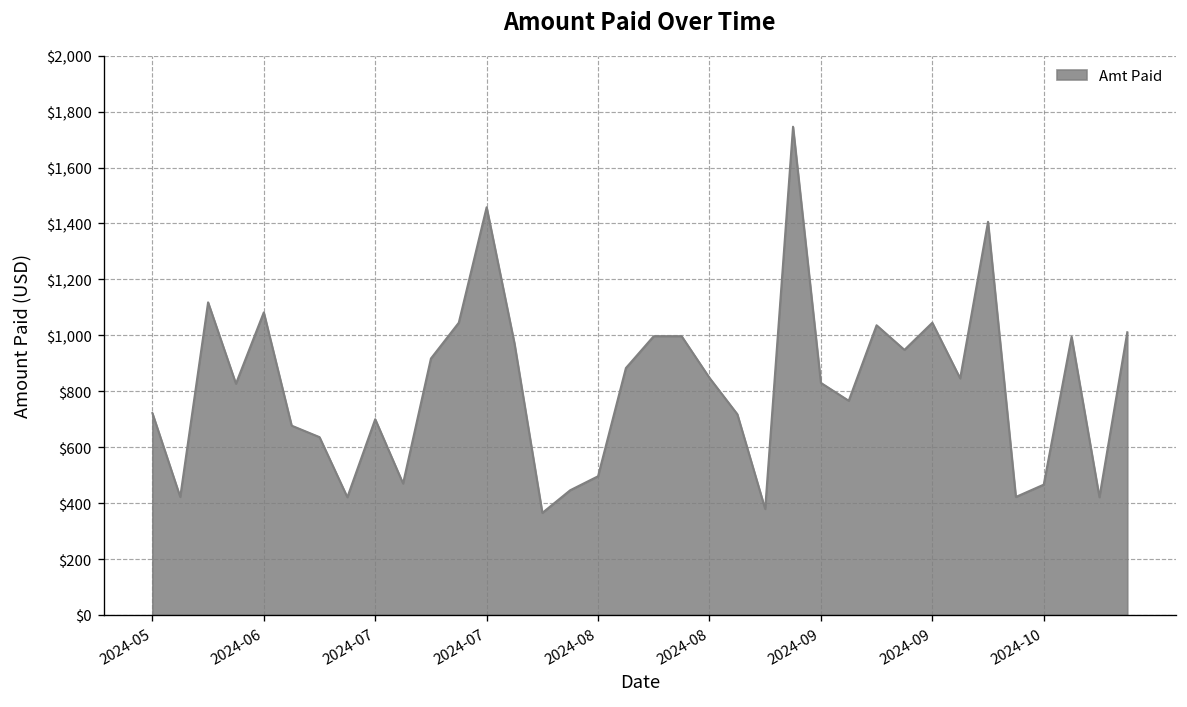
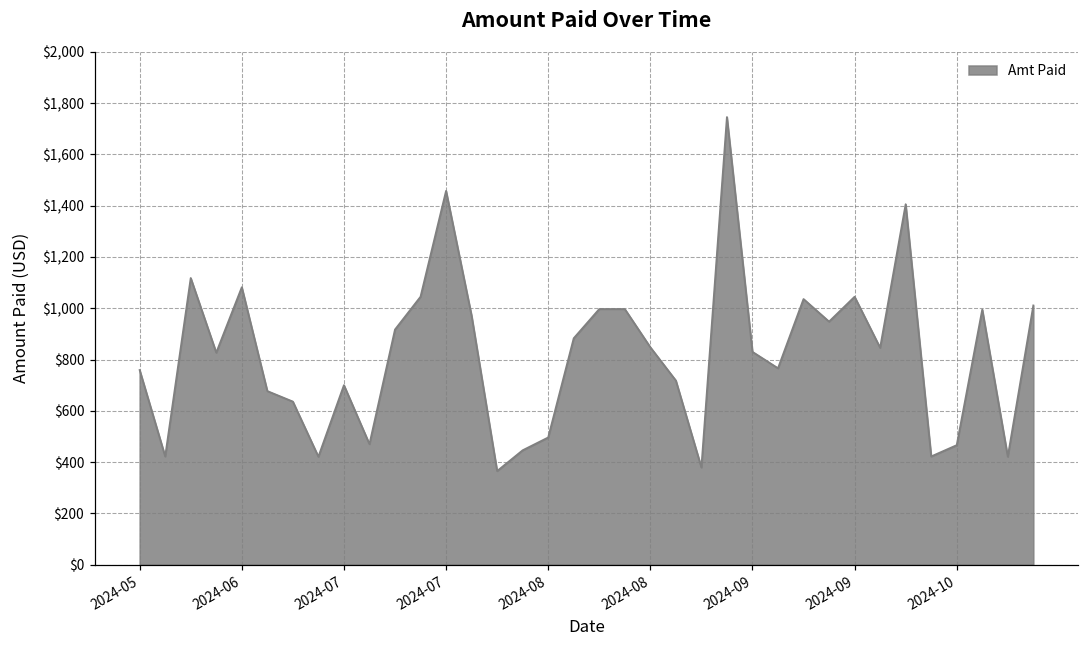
2024-05: $720 -> $760
